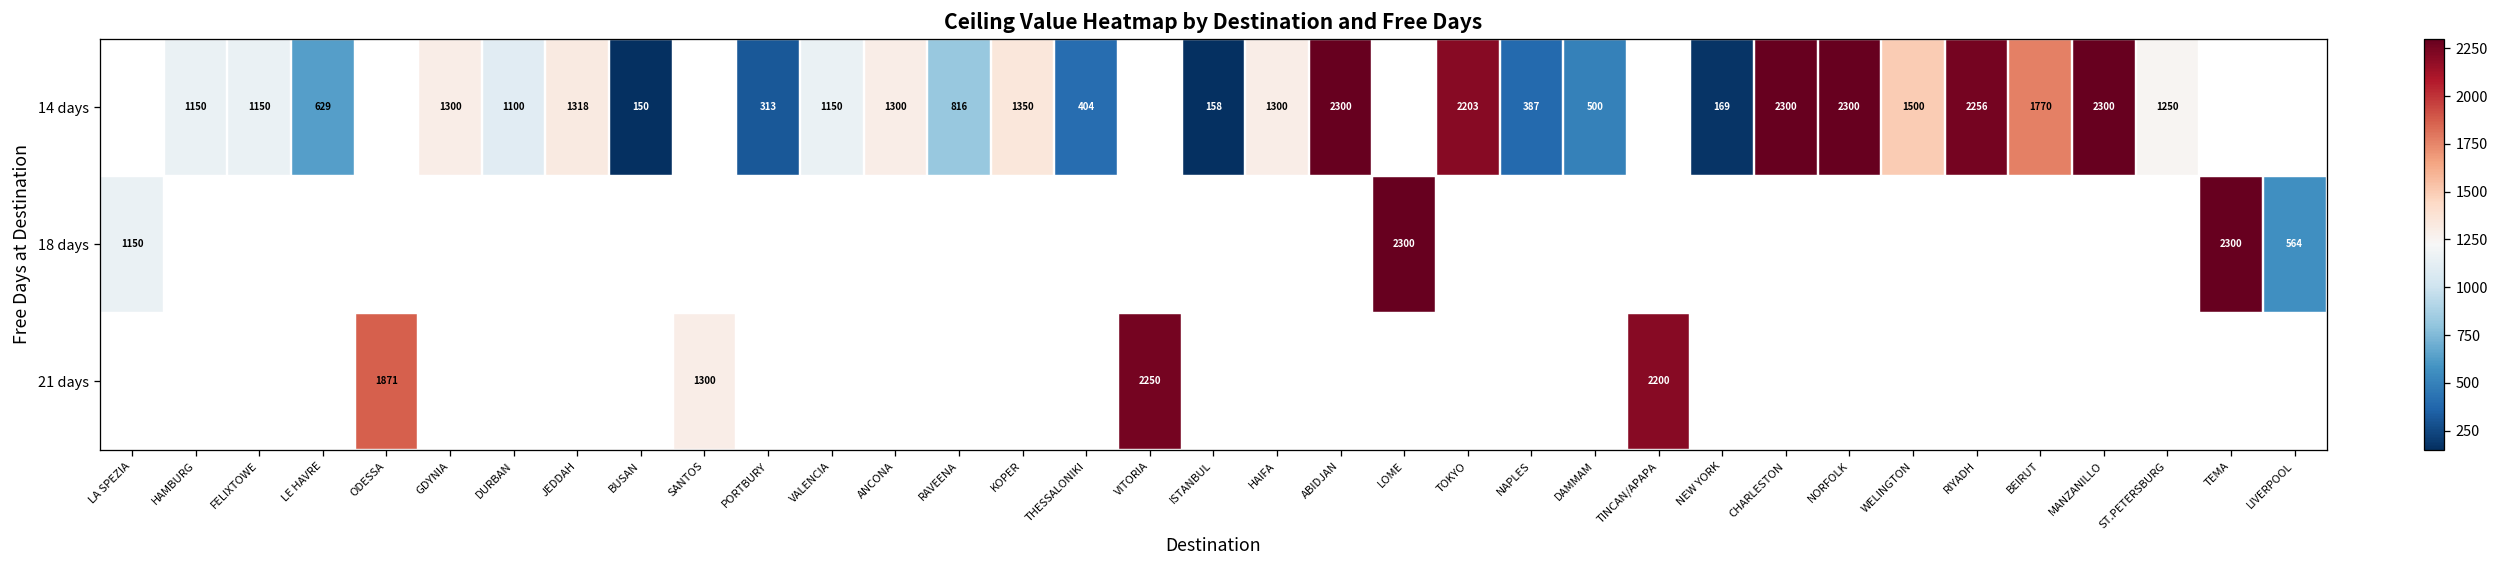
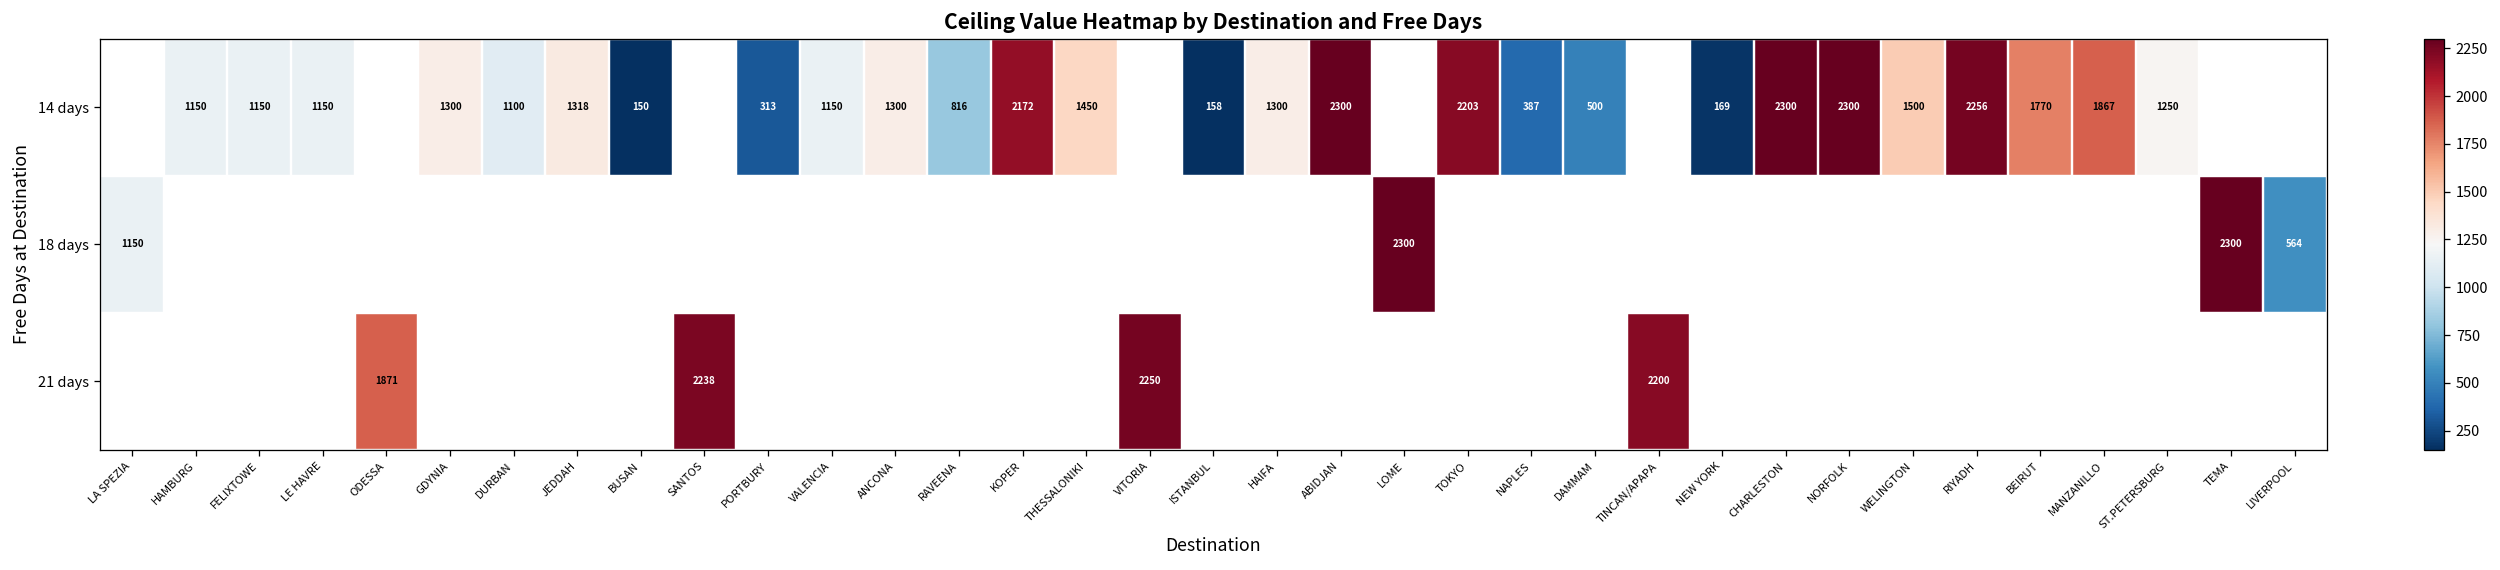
14 days, LE HAVRE: 629 -> 1150
14 days, KOPER: 1350 -> 2172
14 days, THESSALONIKI: 404 -> 1450
14 days, MANZANILLO: 2300 -> 1867
21 days, SANTOS: 1300 -> 2238
